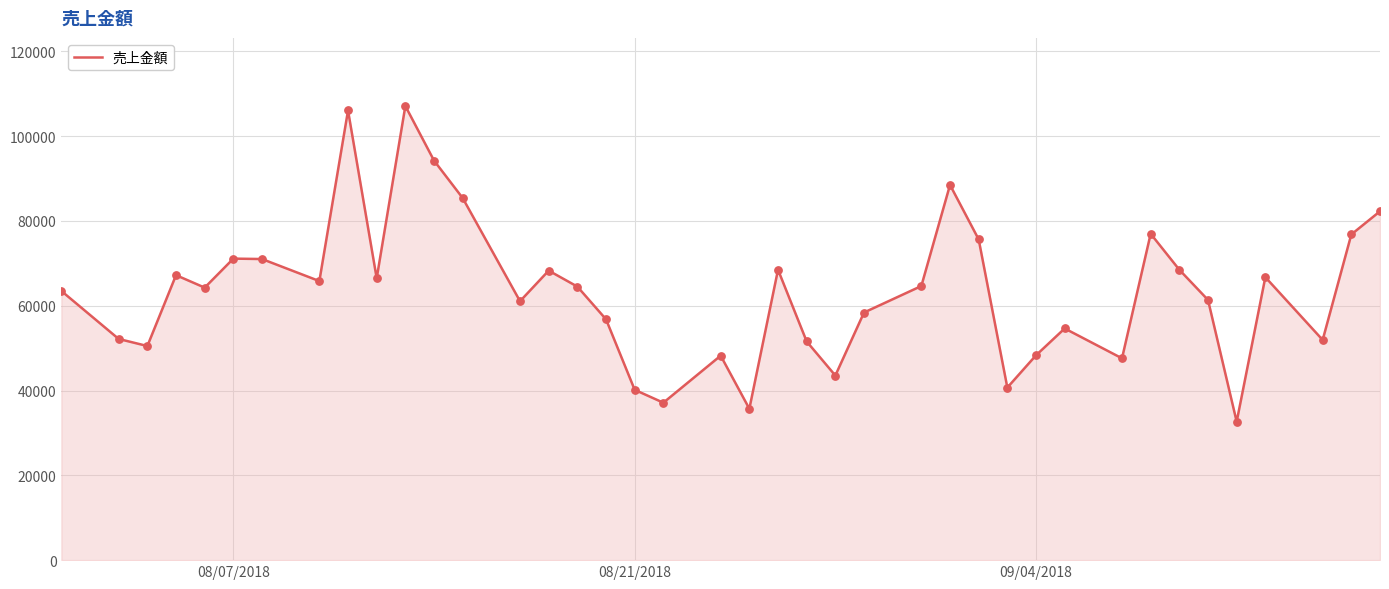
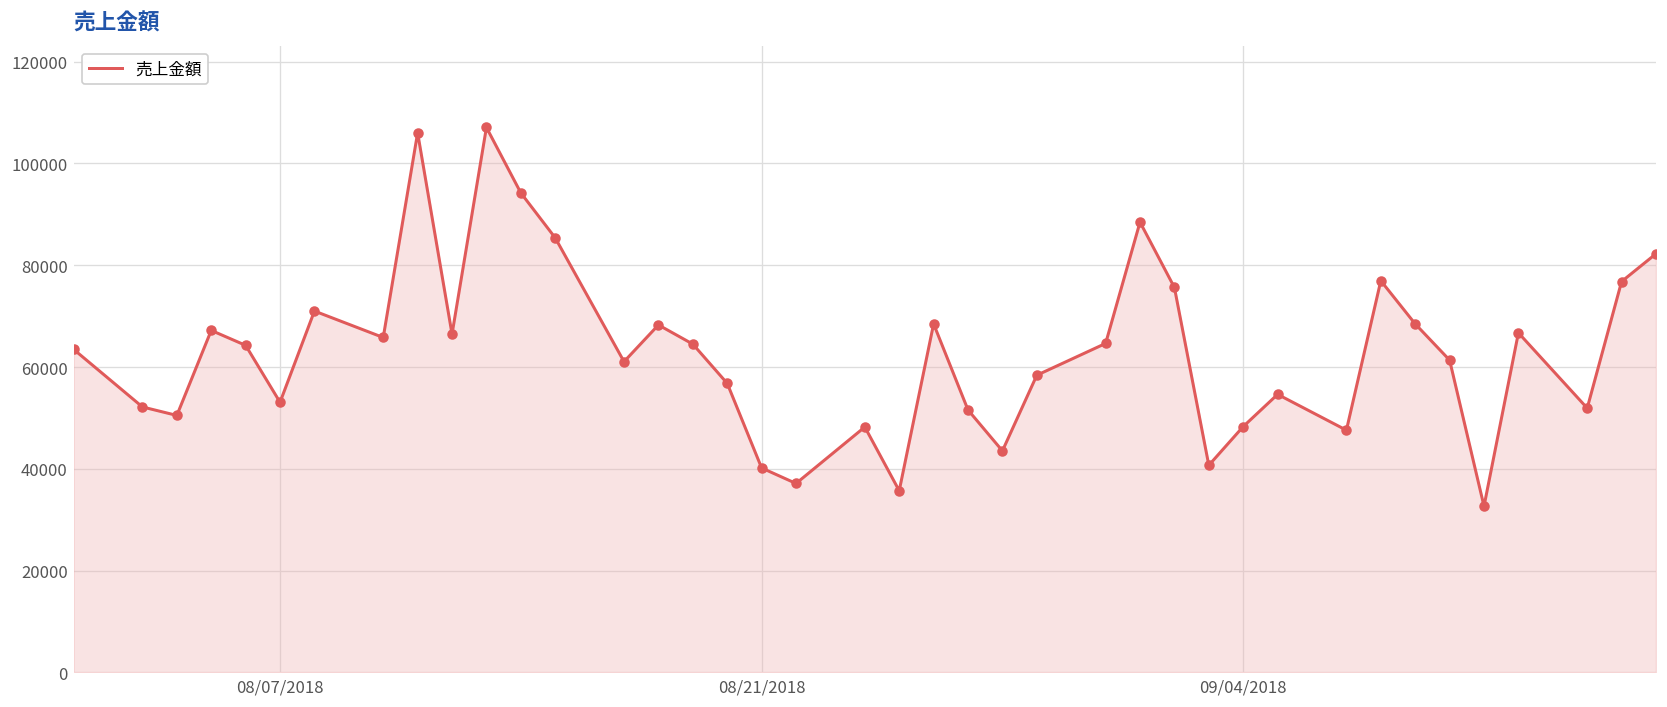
08/07/2018: 71000 -> 53000
